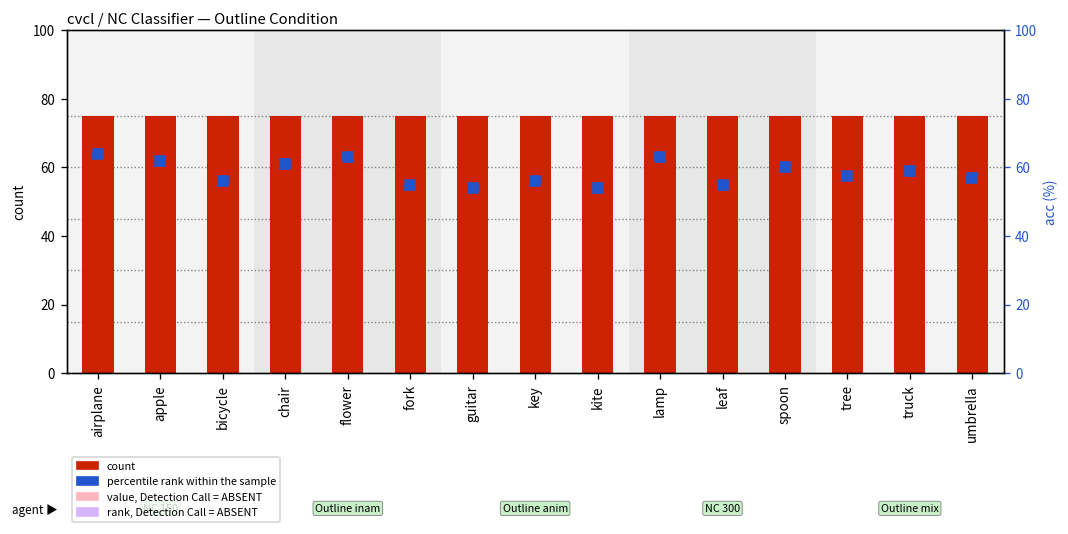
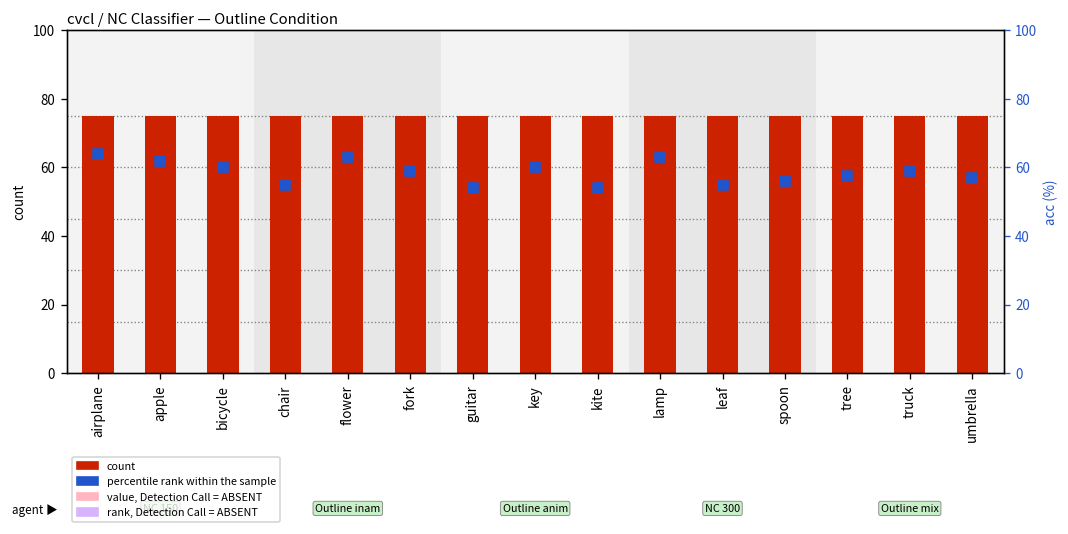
percentile rank within the sample, bicycle: 56 -> 60
percentile rank within the sample, chair: 61 -> 55
percentile rank within the sample, fork: 55 -> 59
percentile rank within the sample, key: 56 -> 60
percentile rank within the sample, spoon: 60 -> 56
